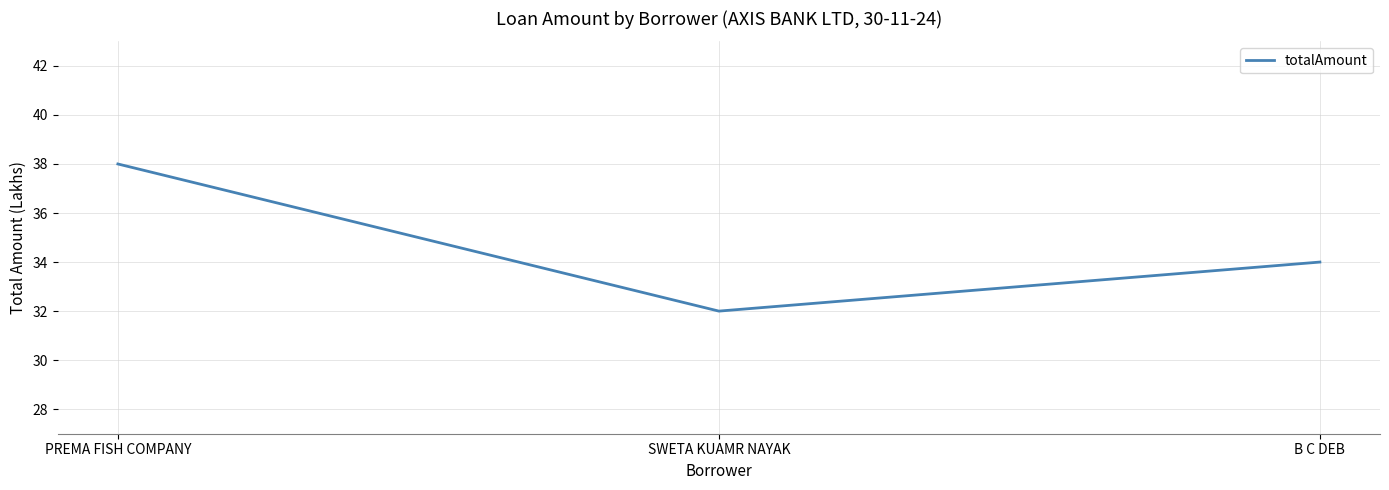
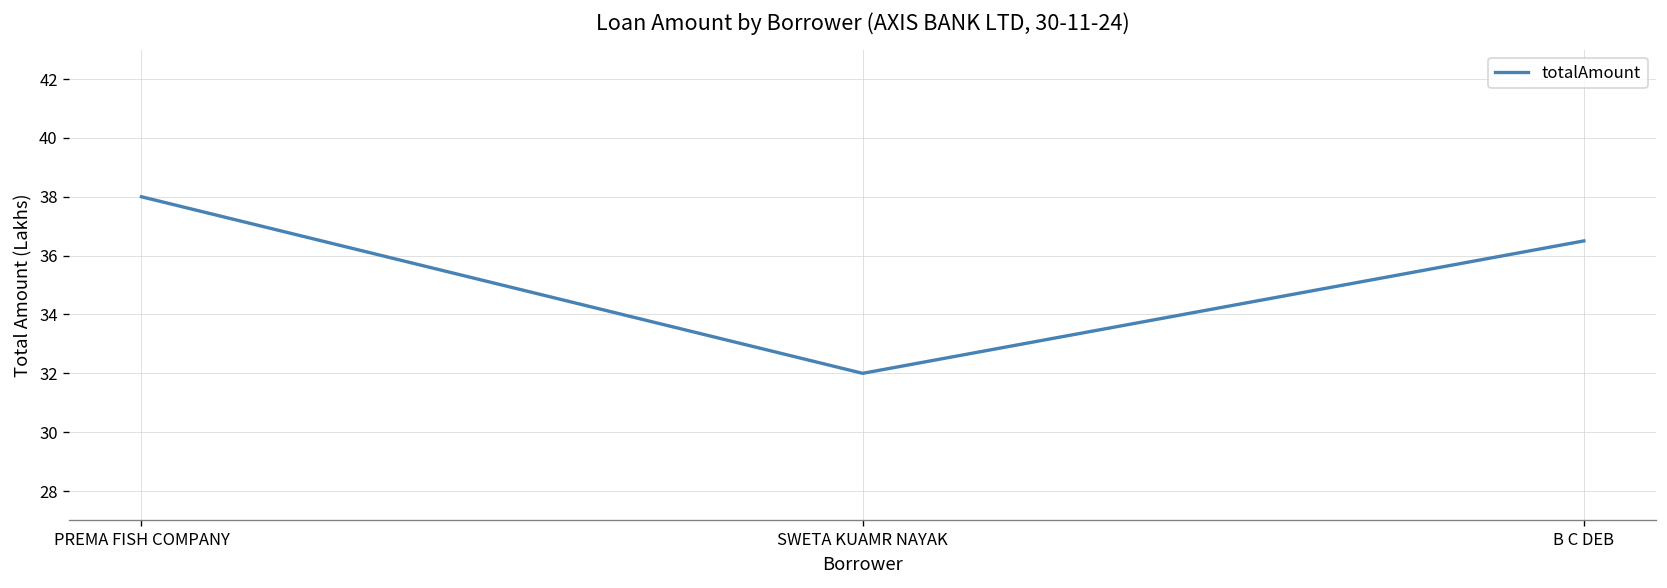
B C DEB: 34.0 -> 36.5
